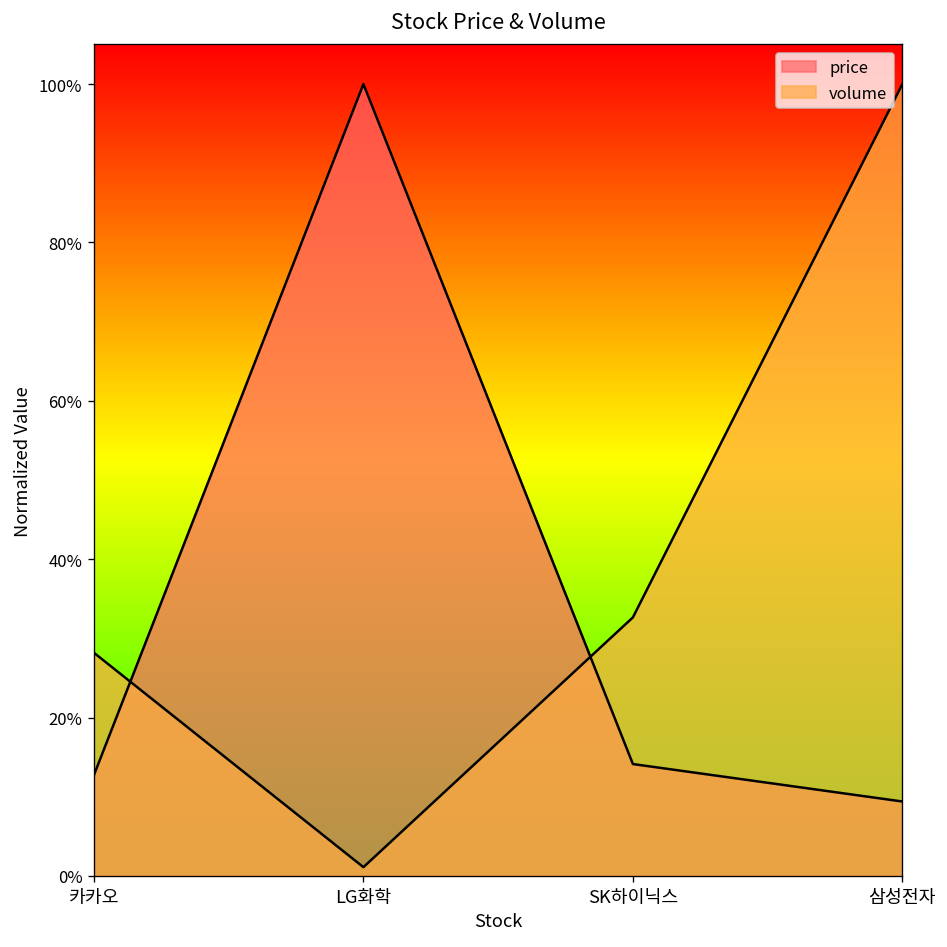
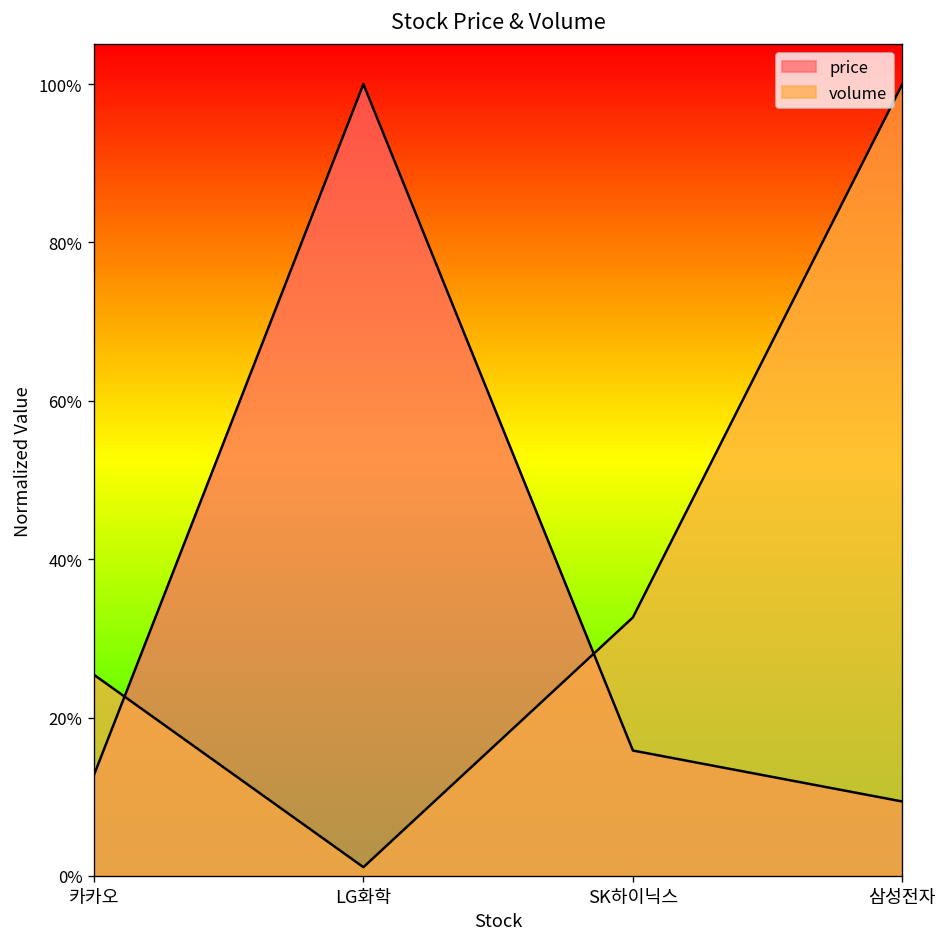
volume, 카카오: 28% -> 25%
price, SK하이닉스: 14% -> 16%
